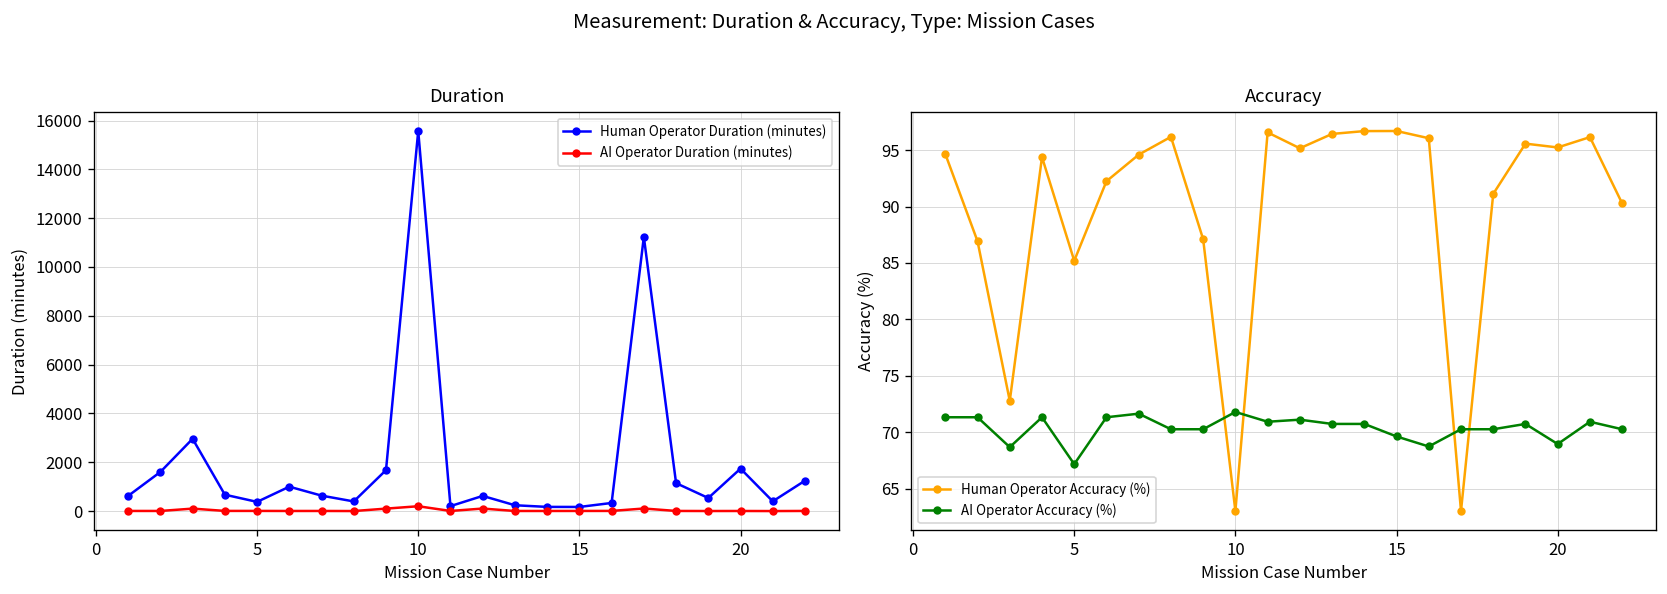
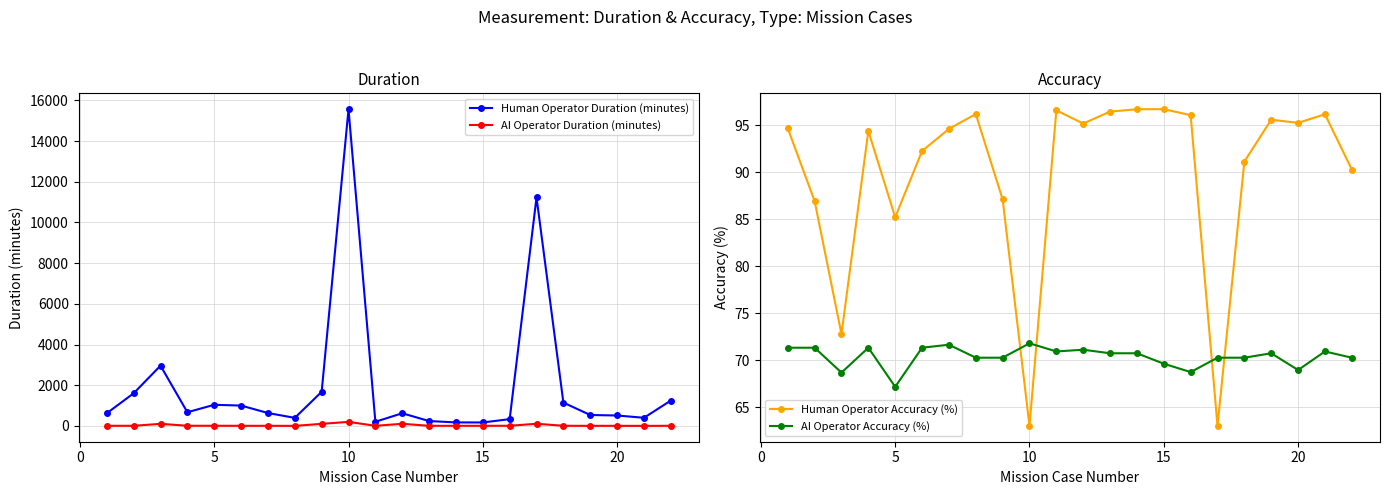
Duration, Human Operator Duration (minutes), 5: 400 -> 1000
Duration, Human Operator Duration (minutes), 20: 1700 -> 500
